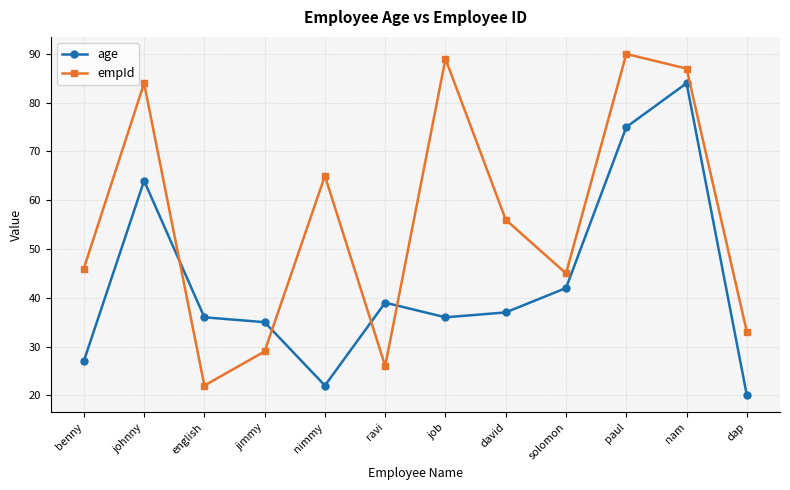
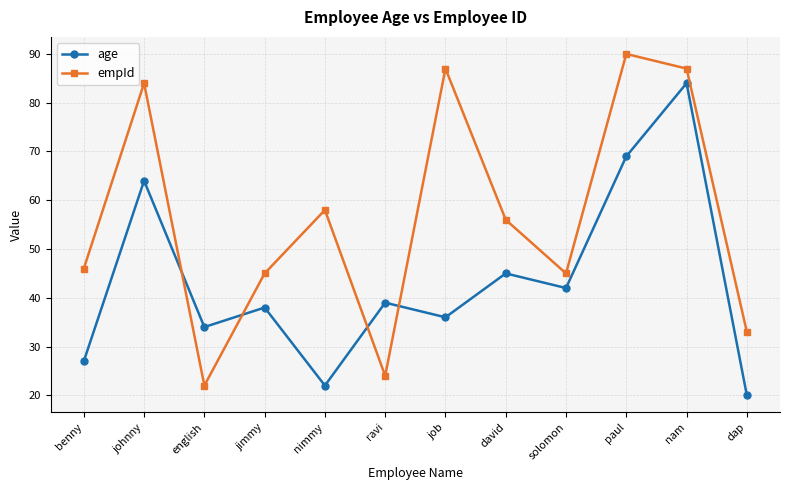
age, english: 36 -> 34
age, jimmy: 35 -> 38
empId, jimmy: 29 -> 45
empId, nimmy: 65 -> 58
empId, ravi: 26 -> 24
empId, job: 89 -> 87
age, david: 37 -> 45
age, paul: 75 -> 69
